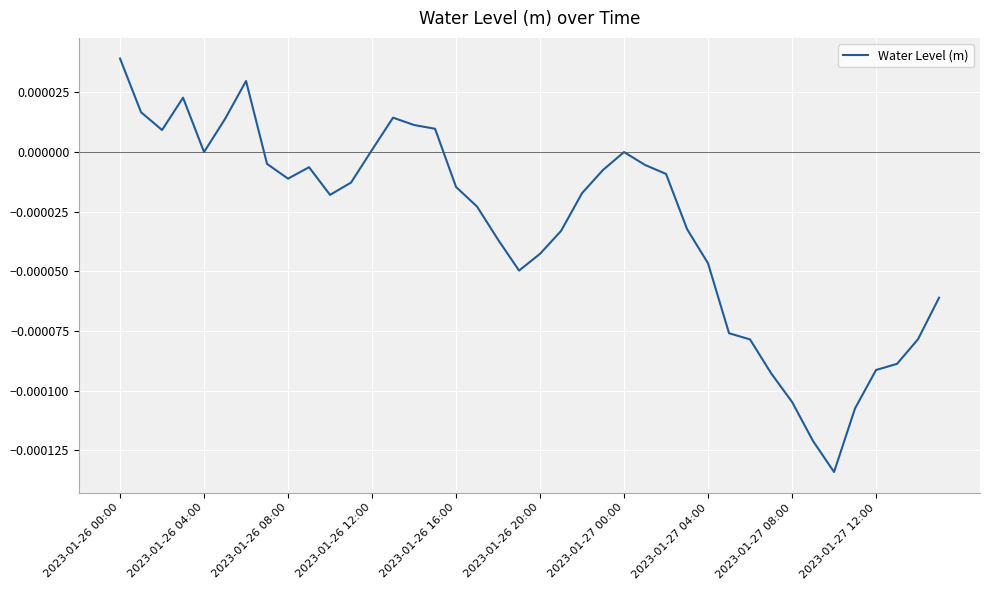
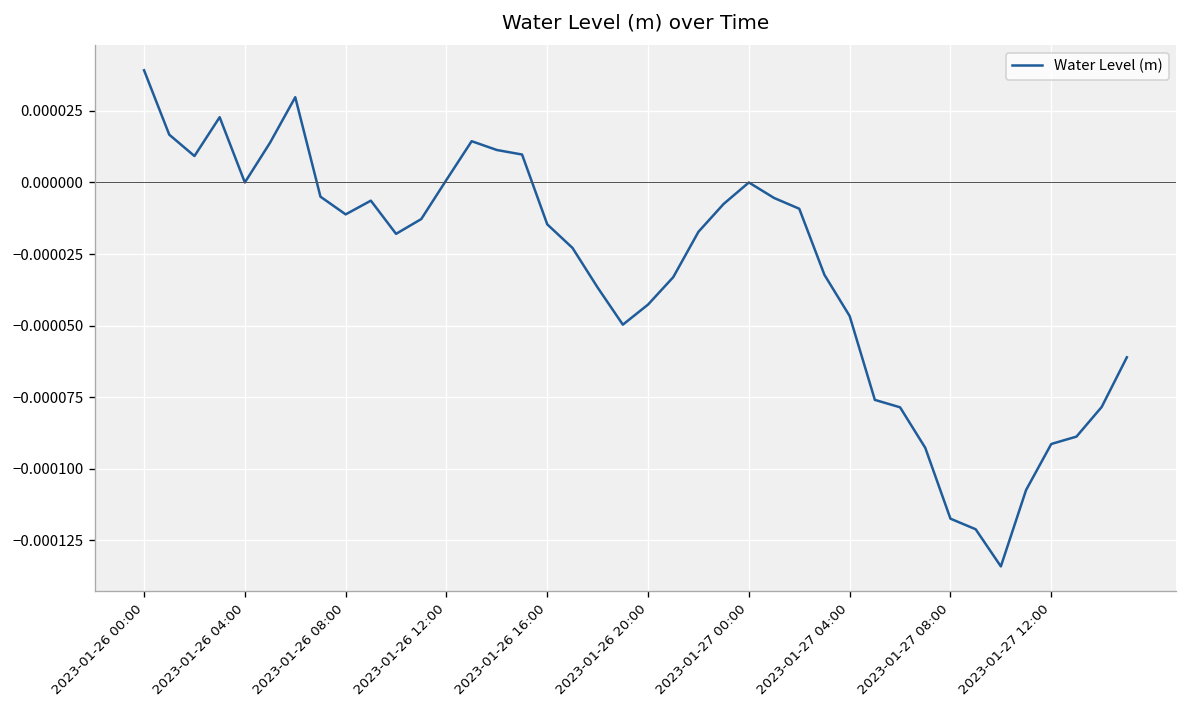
2023-01-27 08:00: -0.000105 -> -0.000117
